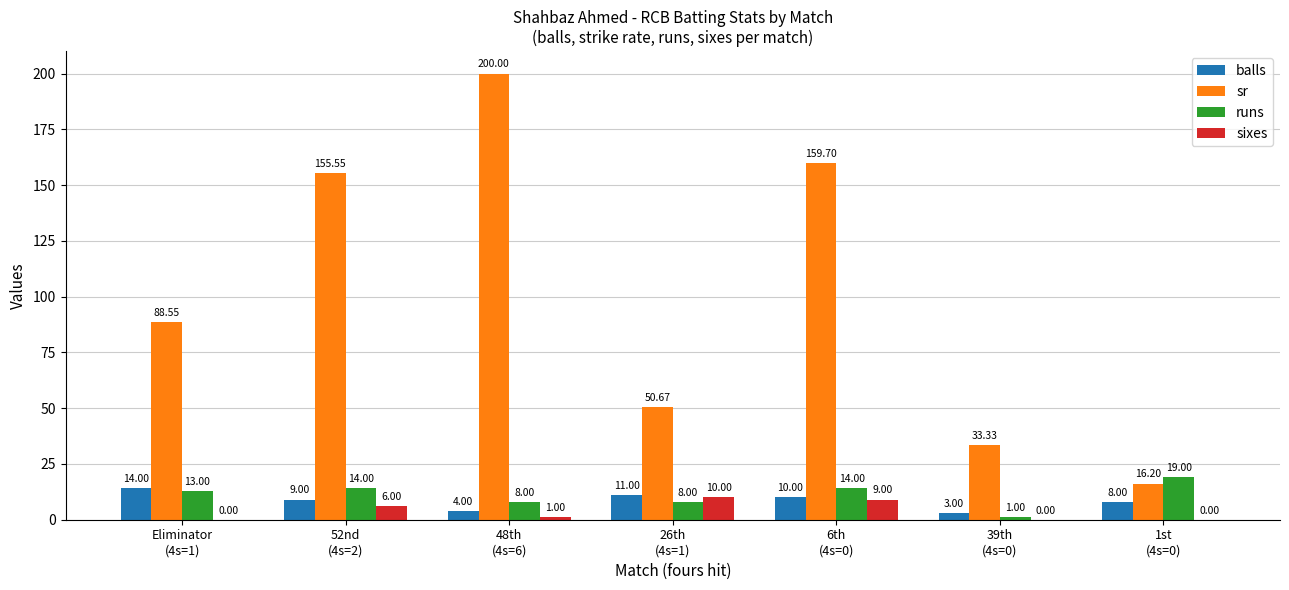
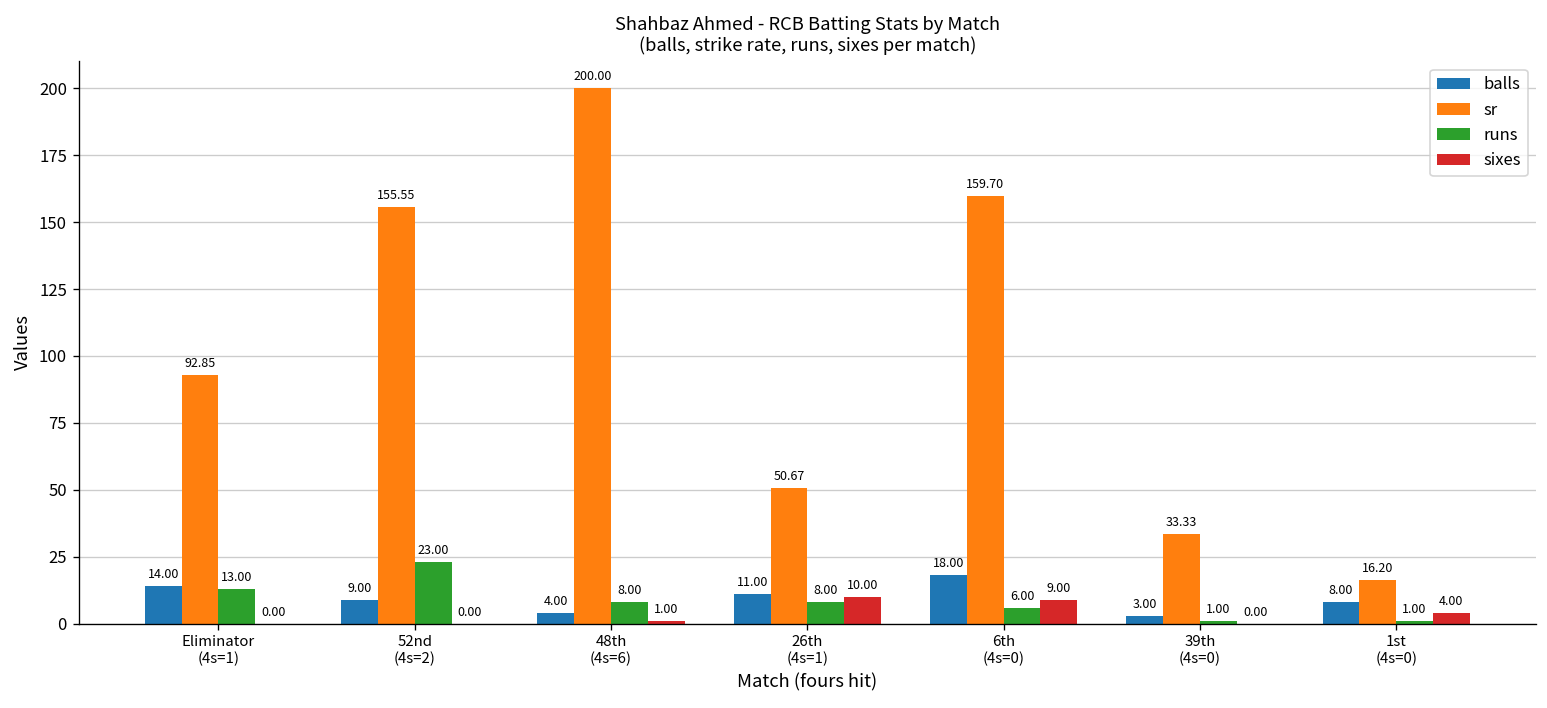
sr, Eliminator (4s=1): 88.55 -> 92.85
runs, 52nd (4s=2): 14.00 -> 23.00
sixes, 52nd (4s=2): 6.00 -> 0.00
balls, 6th (4s=0): 10.00 -> 18.00
runs, 6th (4s=0): 14.00 -> 6.00
runs, 1st (4s=0): 19.00 -> 1.00
sixes, 1st (4s=0): 0.00 -> 4.00
